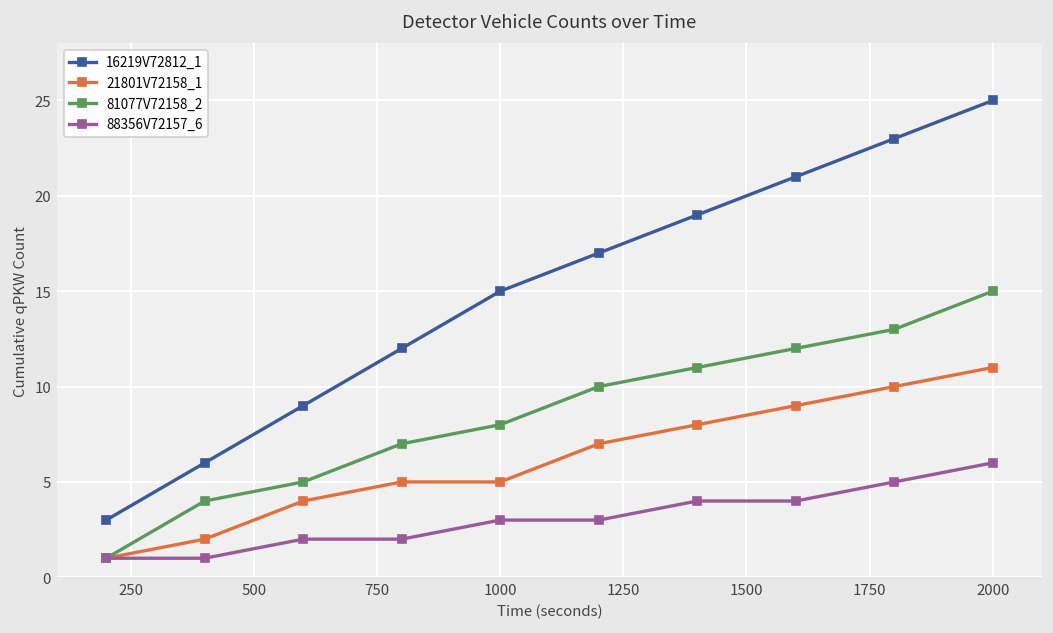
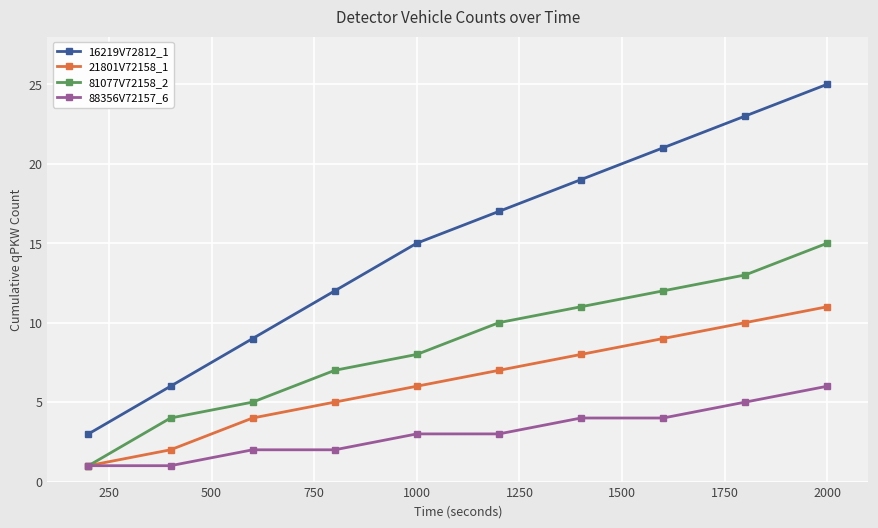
21801V72158_1, 1000: 5 -> 6
